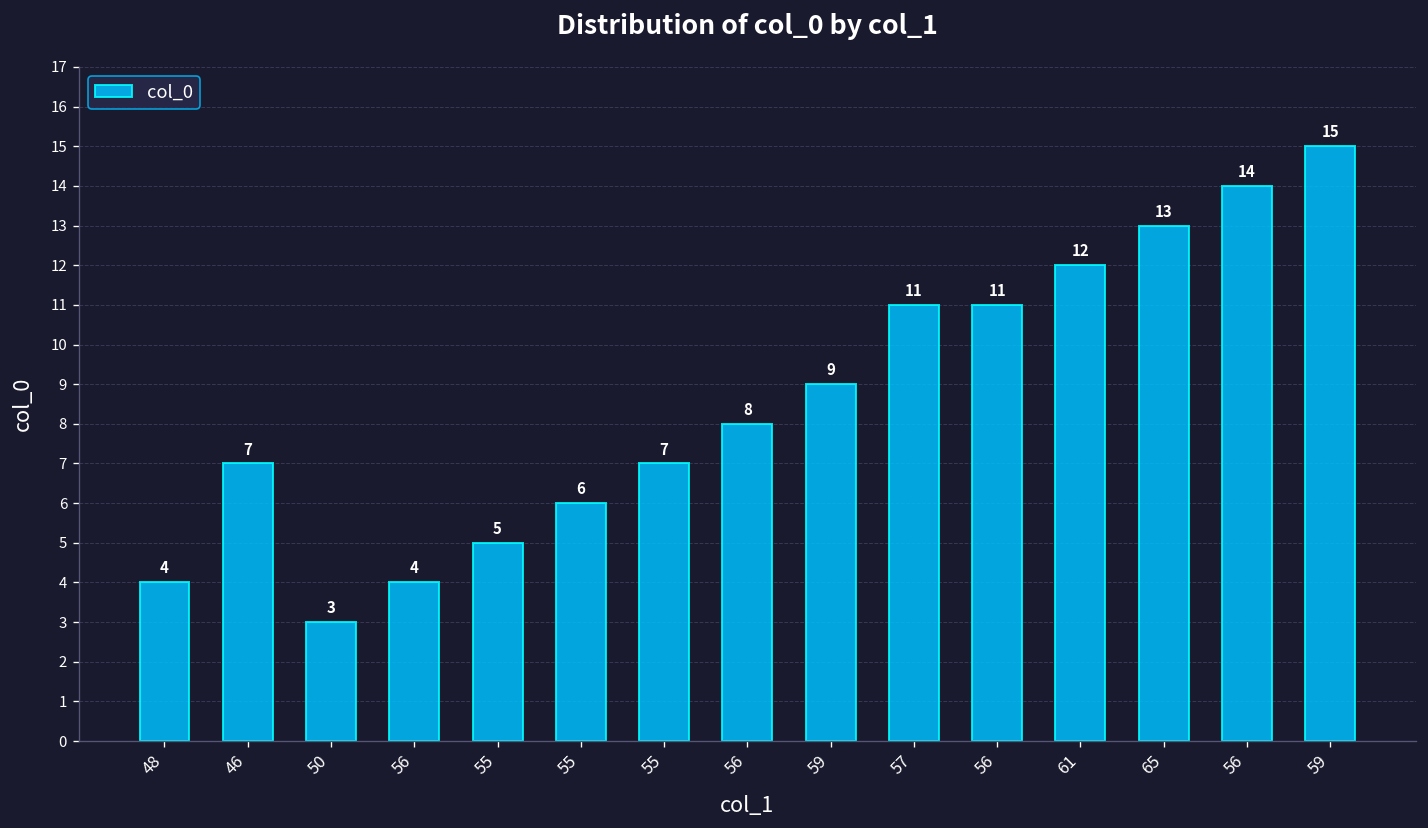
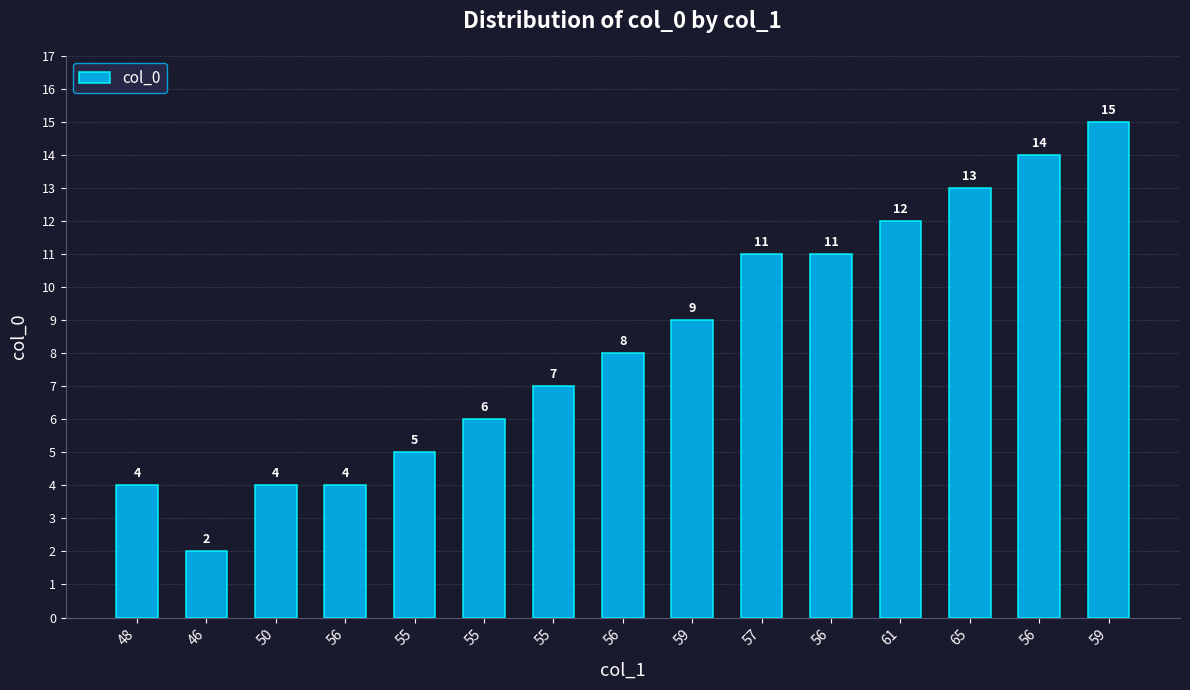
46: 7 -> 2
50: 3 -> 4
